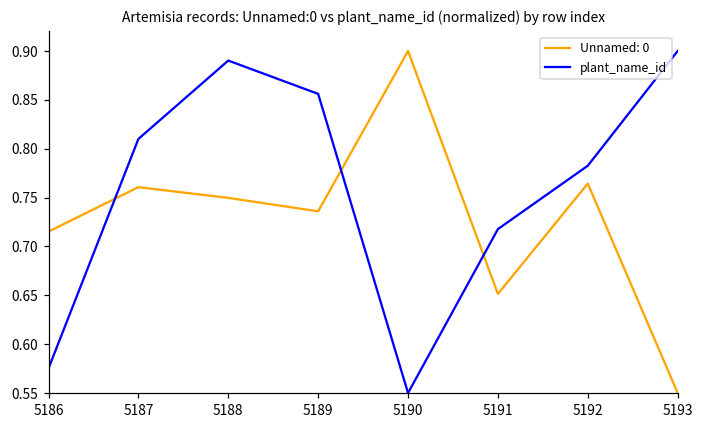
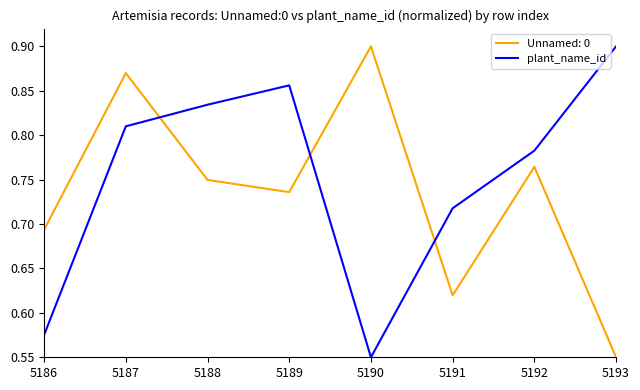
Unnamed: 0, 5186: 0.72 -> 0.69
Unnamed: 0, 5187: 0.76 -> 0.87
plant_name_id, 5188: 0.89 -> 0.83
Unnamed: 0, 5191: 0.65 -> 0.62
